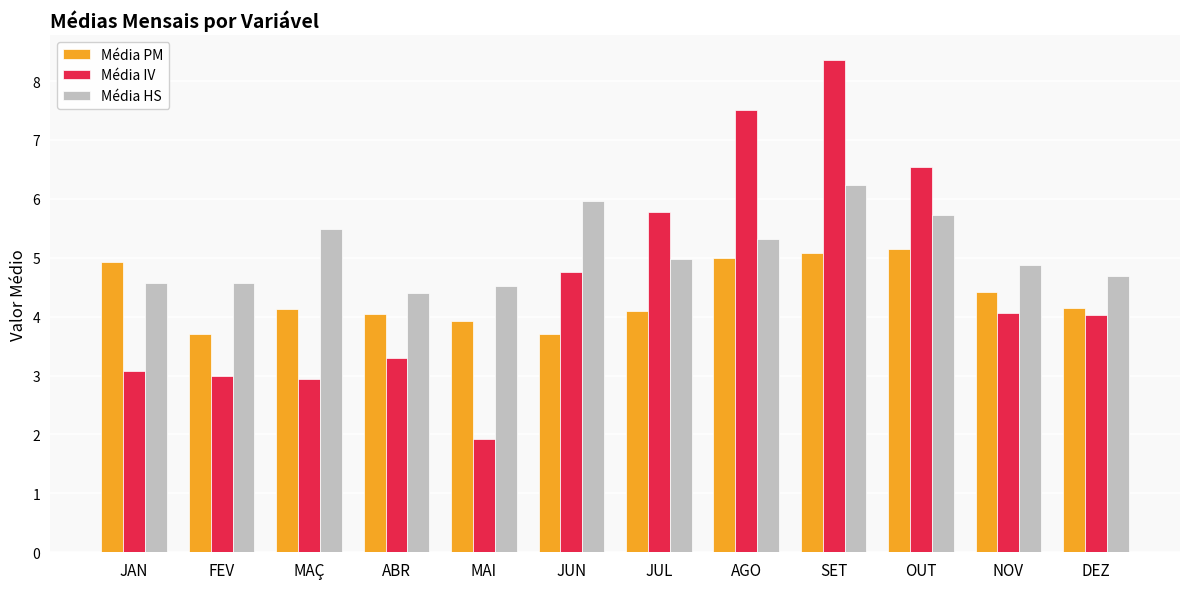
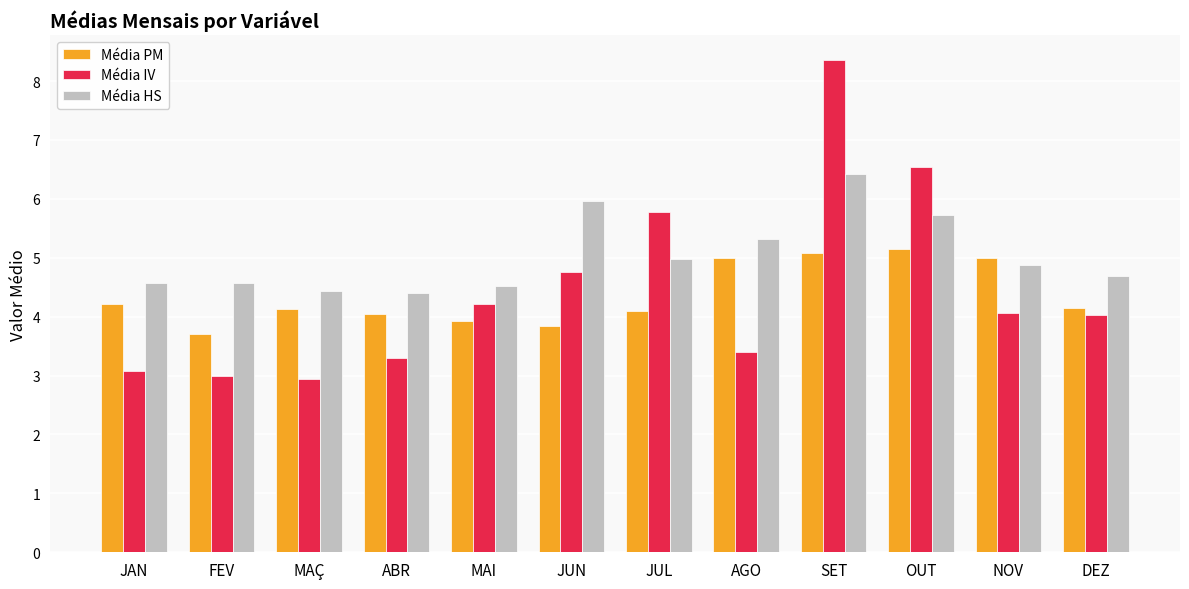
Média PM, JAN: 4.9 -> 4.2
Média HS, MAÇ: 5.5 -> 4.4
Média IV, MAI: 1.9 -> 4.2
Média PM, JUN: 3.7 -> 3.8
Média IV, AGO: 7.5 -> 3.4
Média HS, SET: 6.2 -> 6.4
Média PM, NOV: 4.4 -> 5.0
